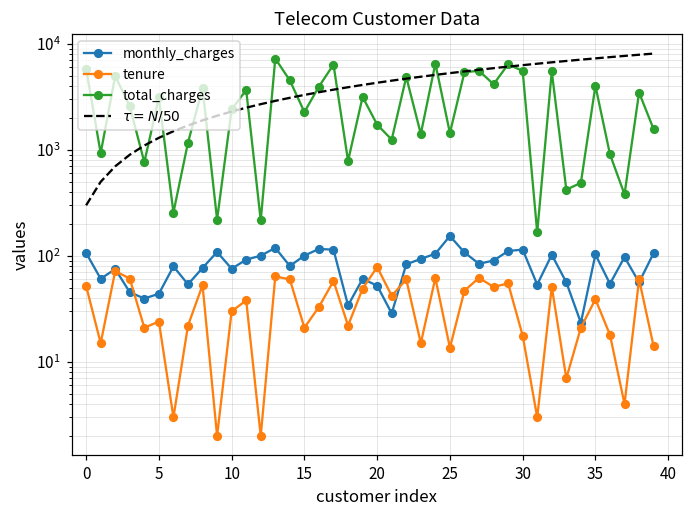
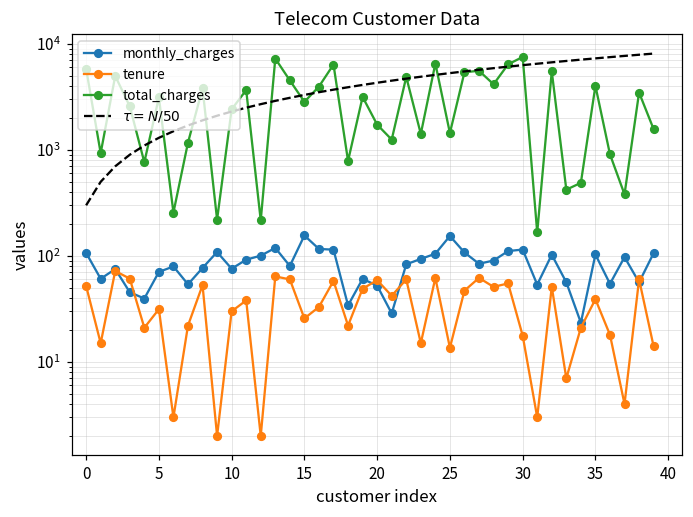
monthly_charges, 5: 40 -> 70
tenure, 5: 24 -> 31
monthly_charges, 15: 100 -> 160
tenure, 15: 21 -> 26
total_charges, 15: 2300 -> 2800
tenure, 20: 80 -> 60
total_charges, 30: 6000 -> 8000
